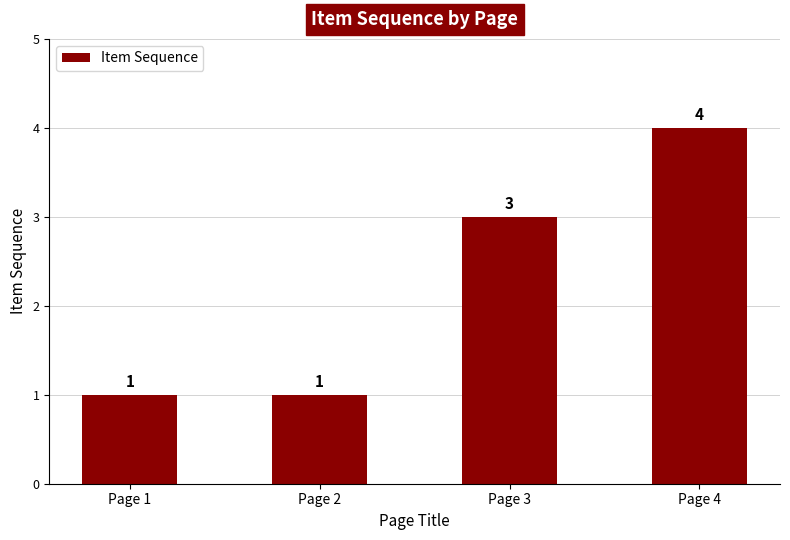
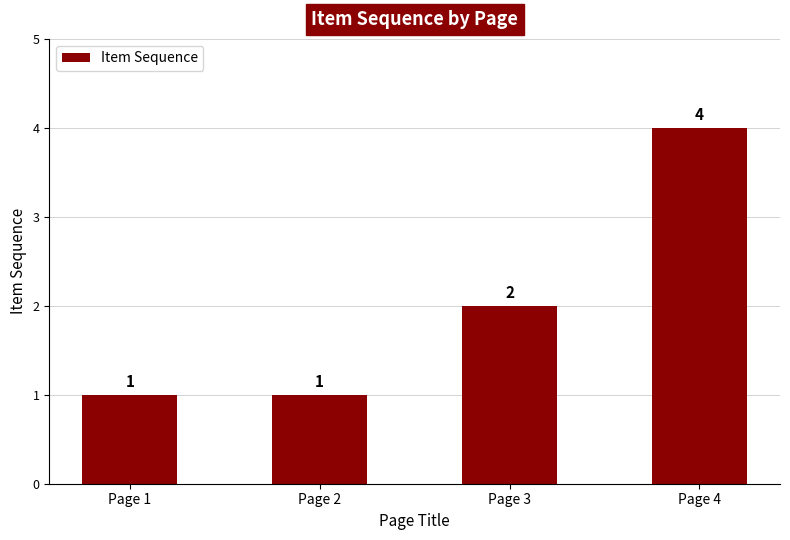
Page 3: 3 -> 2
